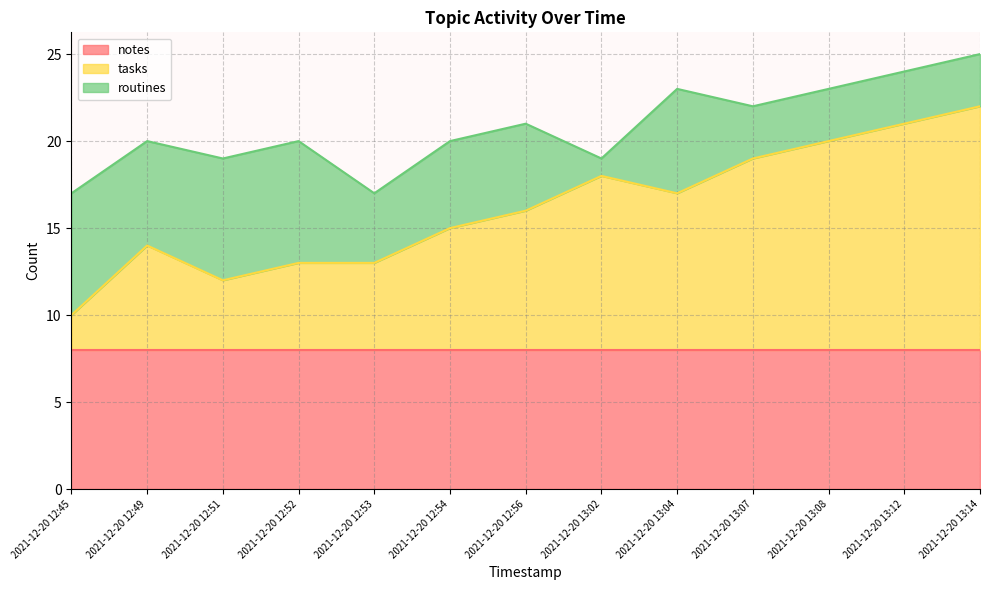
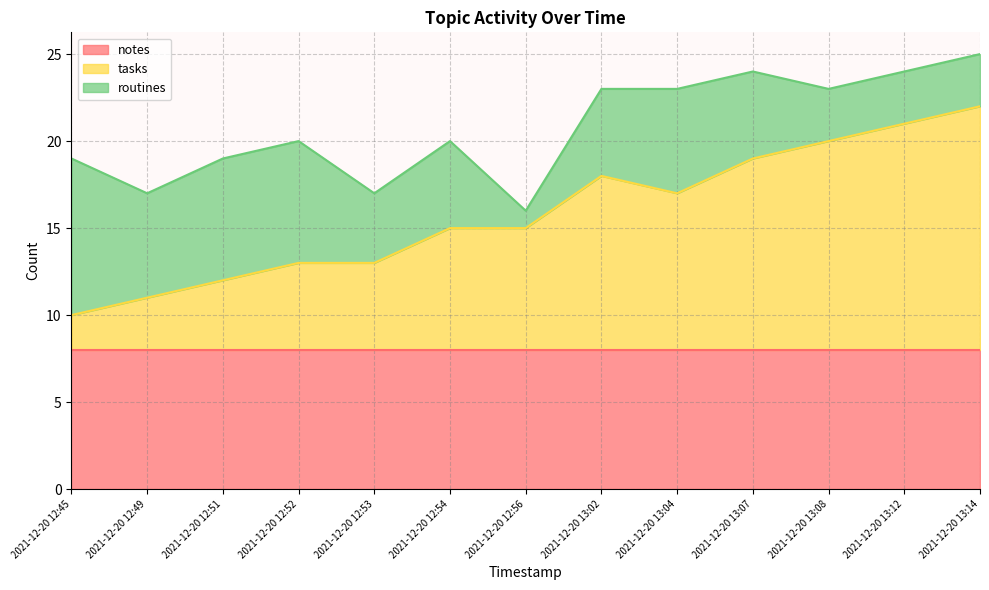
routines, 2021-12-20 12:45: 7 -> 9
tasks, 2021-12-20 12:49: 14.0 -> 11.0
tasks, 2021-12-20 12:56: 16.0 -> 15.0
routines, 2021-12-20 12:56: 5 -> 1
routines, 2021-12-20 13:02: 1 -> 5
routines, 2021-12-20 13:07: 3 -> 5
